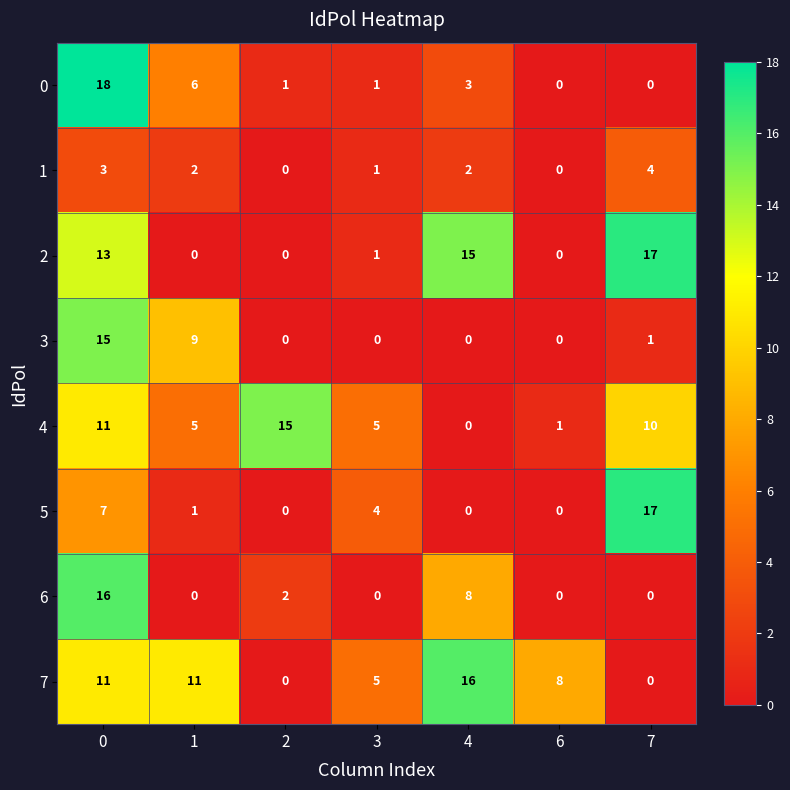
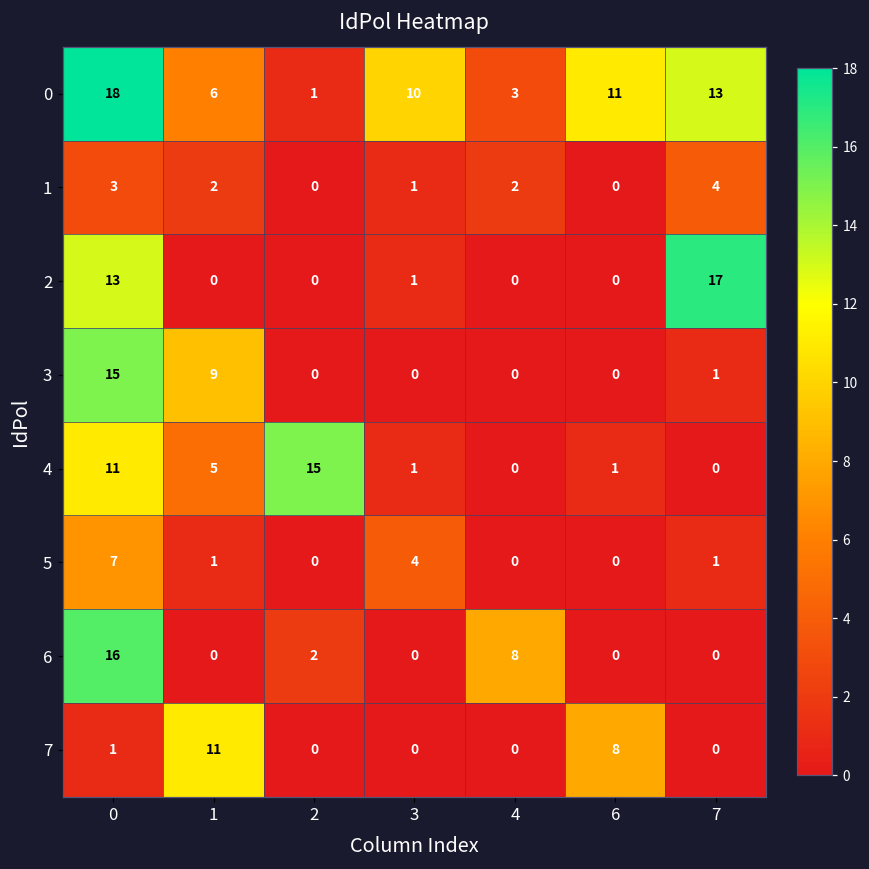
0, 3: 1 -> 10
0, 6: 0 -> 11
0, 7: 0 -> 13
2, 4: 15 -> 0
4, 3: 5 -> 1
4, 7: 10 -> 0
5, 7: 17 -> 1
7, 0: 11 -> 1
7, 3: 5 -> 0
7, 4: 16 -> 0
